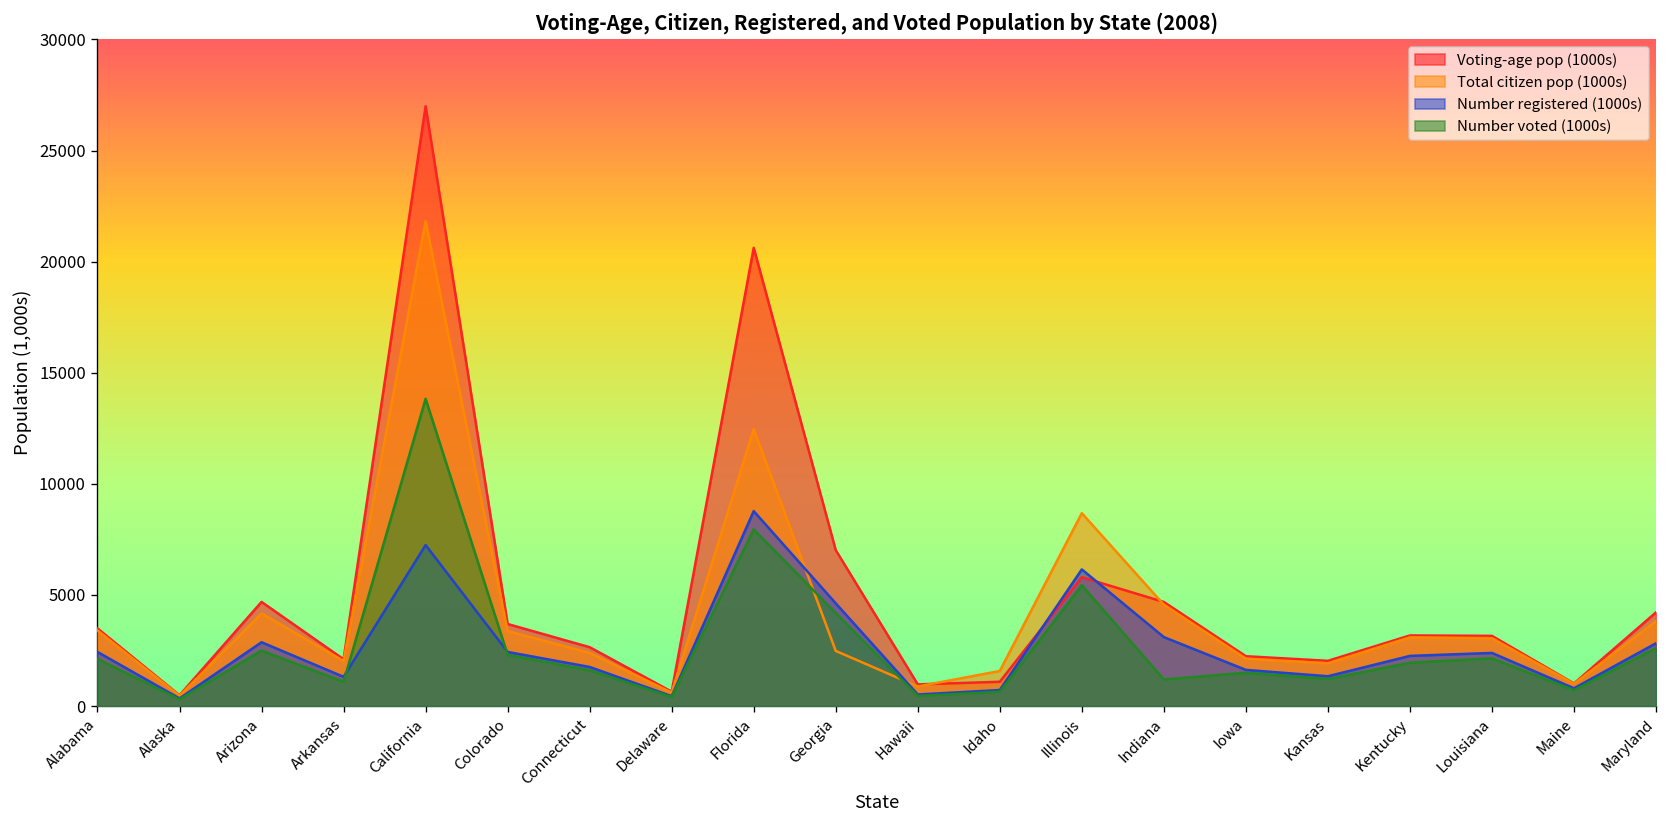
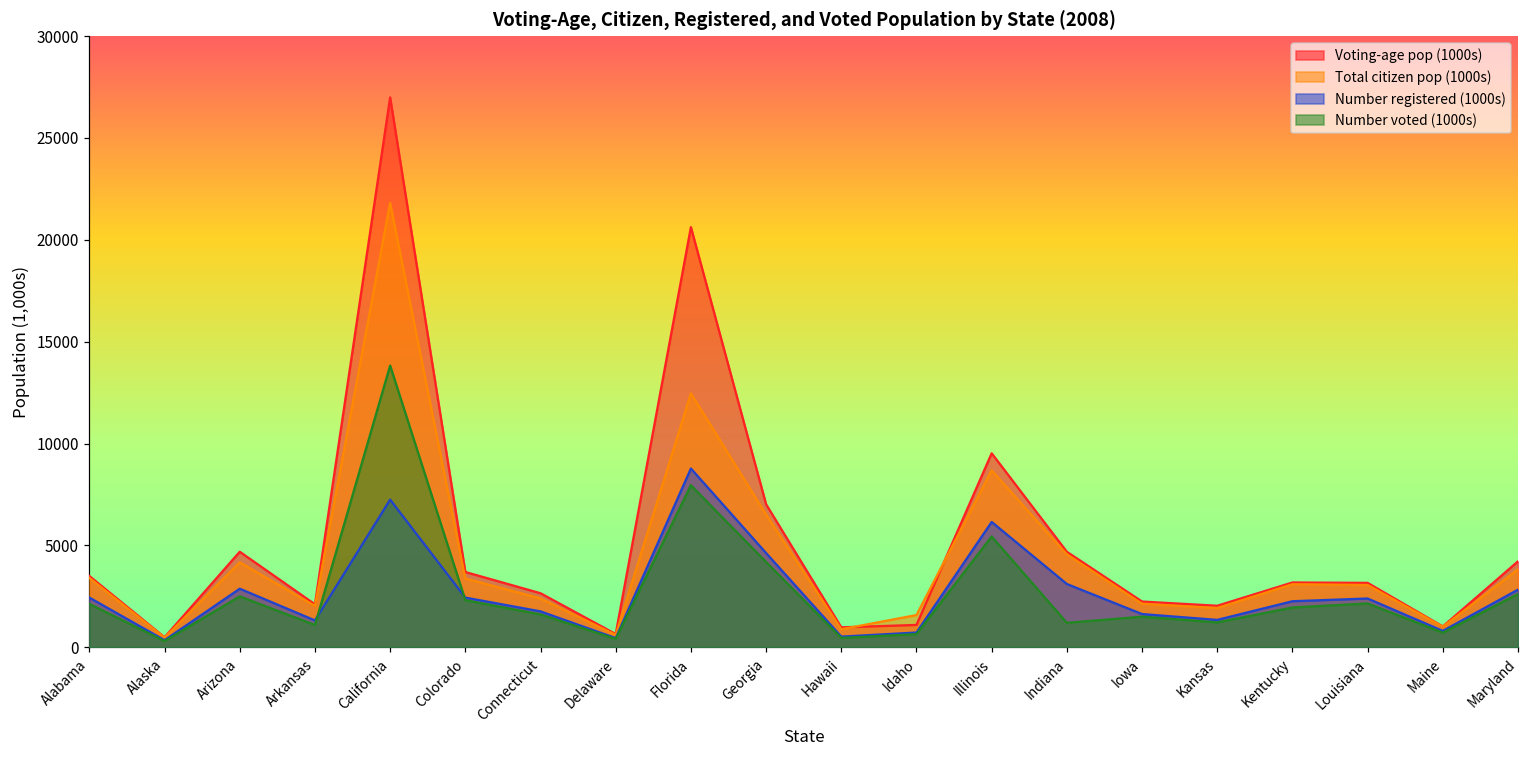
Total citizen pop (1000s), Georgia: 2500 -> 6500
Voting-age pop (1000s), Illinois: 5800 -> 9500
